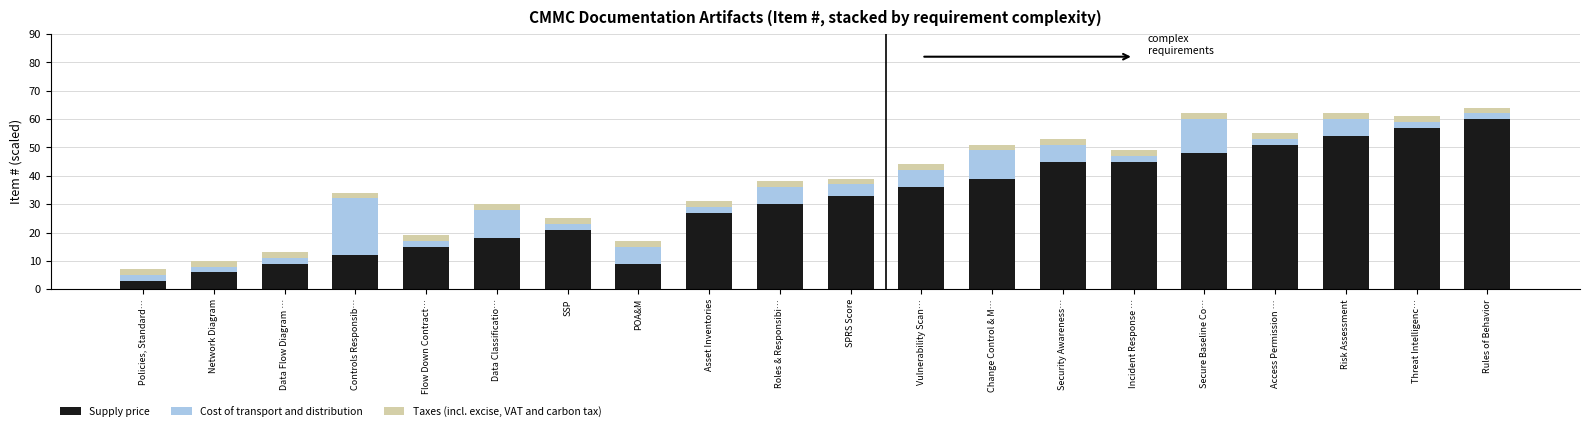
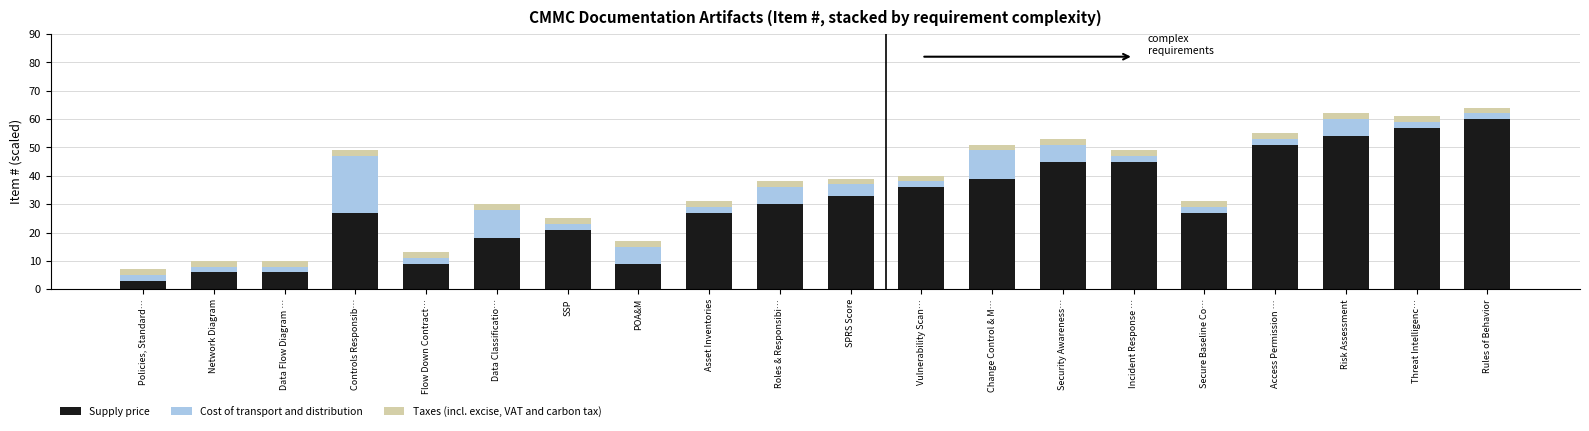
Supply price, Data Flow Diagram …: 9 -> 6
Supply price, Controls Responsib…: 12 -> 27
Supply price, Flow Down Contract…: 15 -> 9
Cost of transport and distribution, Vulnerability Scan…: 6 -> 2
Supply price, Secure Baseline Co…: 48 -> 27
Cost of transport and distribution, Secure Baseline Co…: 12 -> 2
